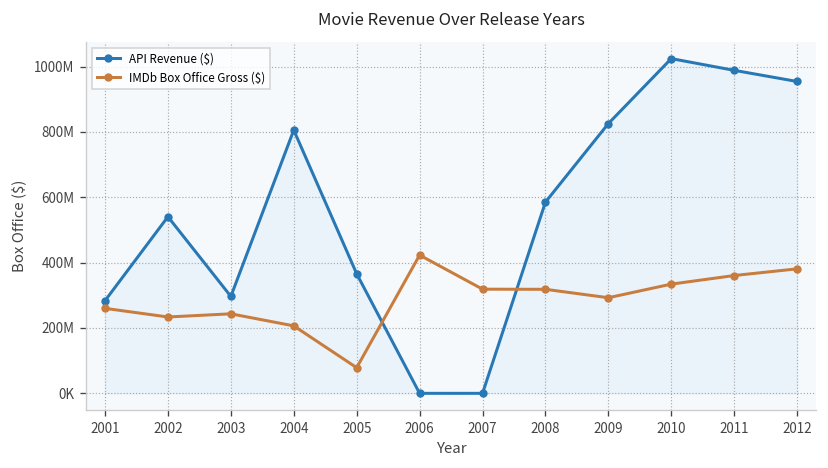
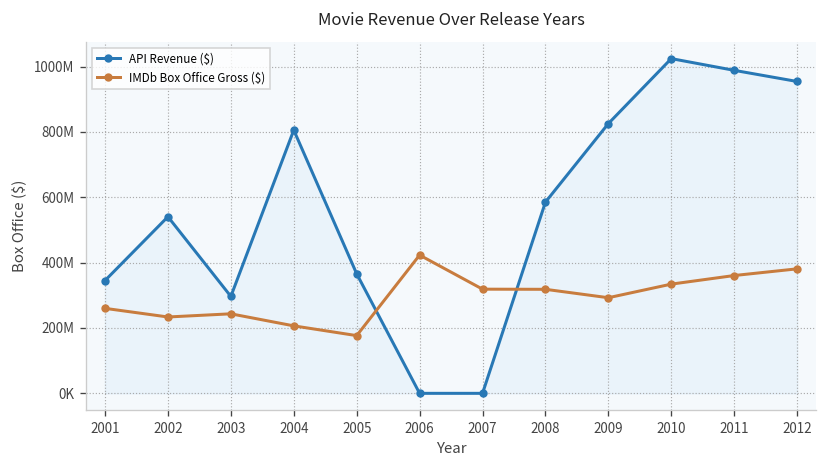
API Revenue ($), 2001: 280000000 -> 350000000
IMDb Box Office Gross ($), 2005: 80000000 -> 180000000
